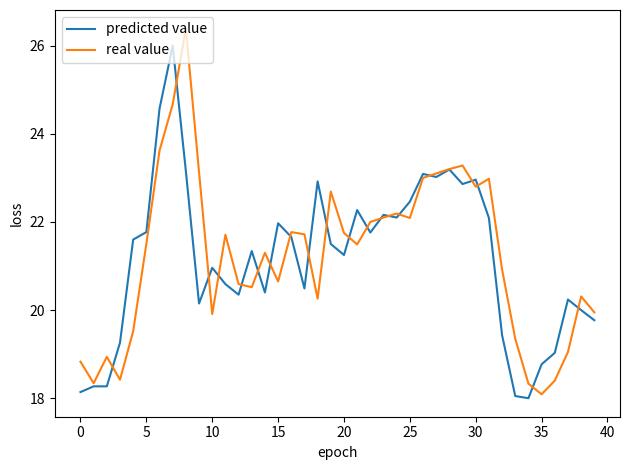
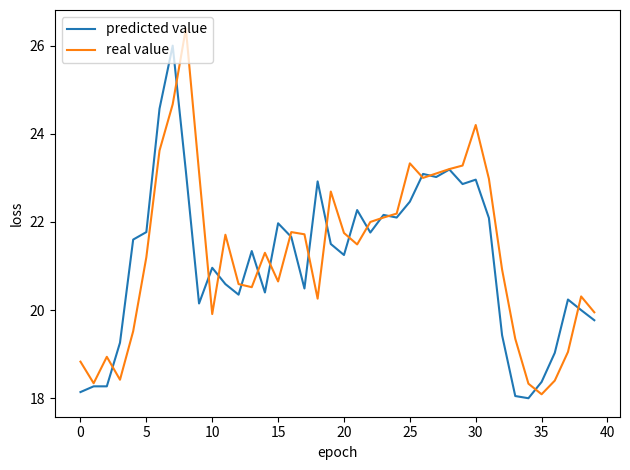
real value, 5: 21.5 -> 21.2
real value, 25: 22.1 -> 23.3
real value, 30: 22.8 -> 24.2
predicted value, 35: 18.8 -> 18.4
